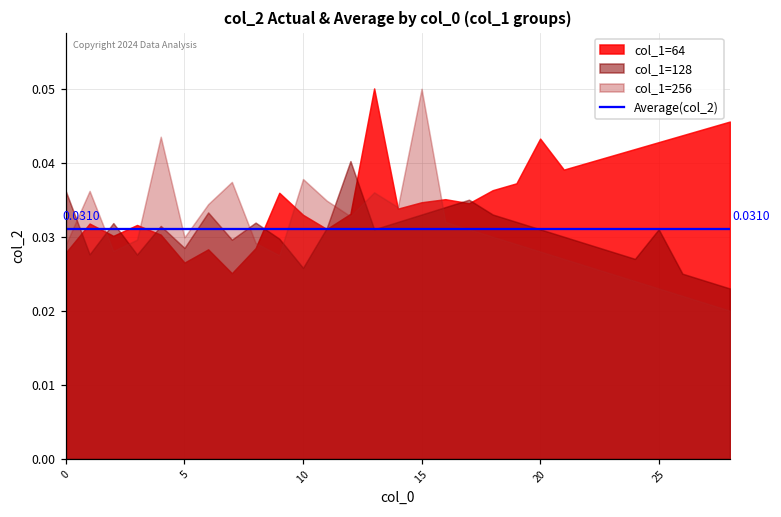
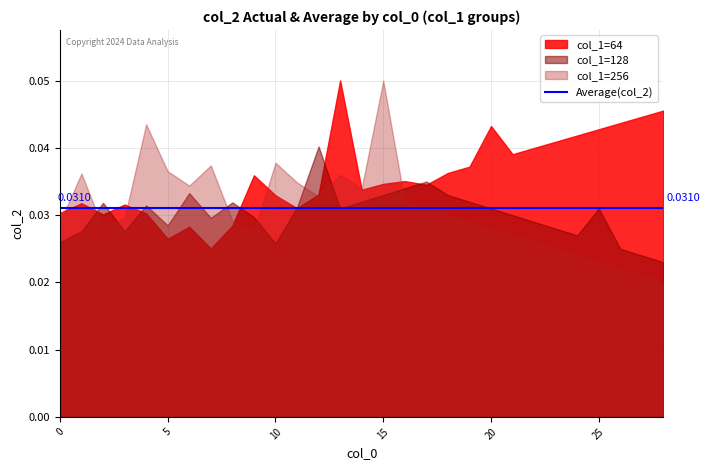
col_1=64, 0: 0.028 -> 0.030
col_1=128, 0: 0.036 -> 0.026
col_1=256, 5: 0.030 -> 0.037
